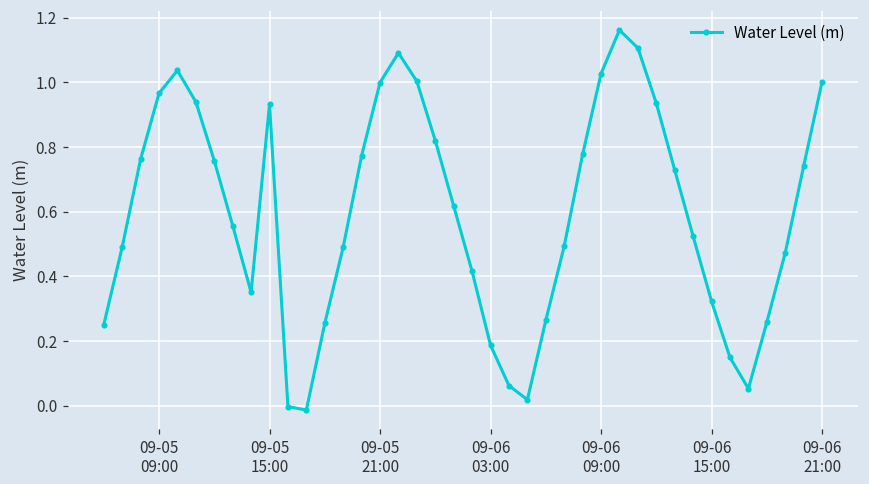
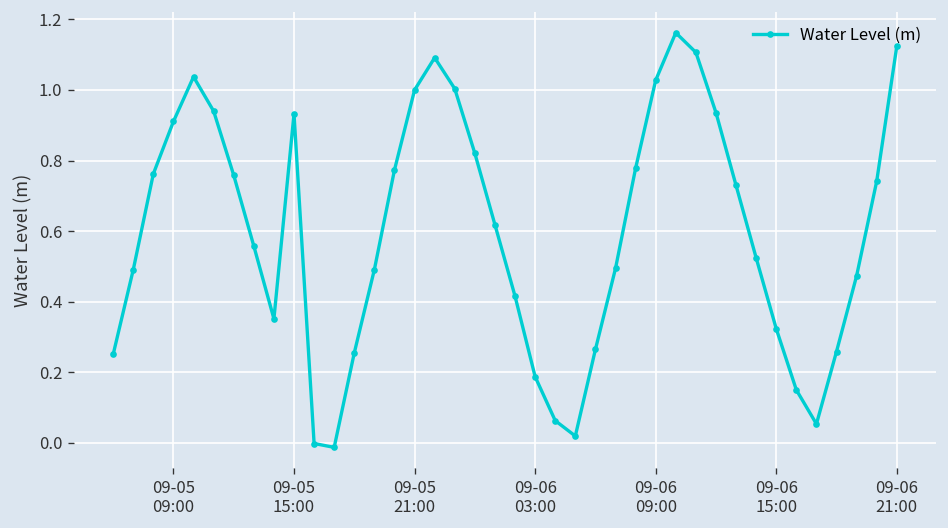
09-05 09:00: 0.97 -> 0.91
09-06 21:00: 1.00 -> 1.12
